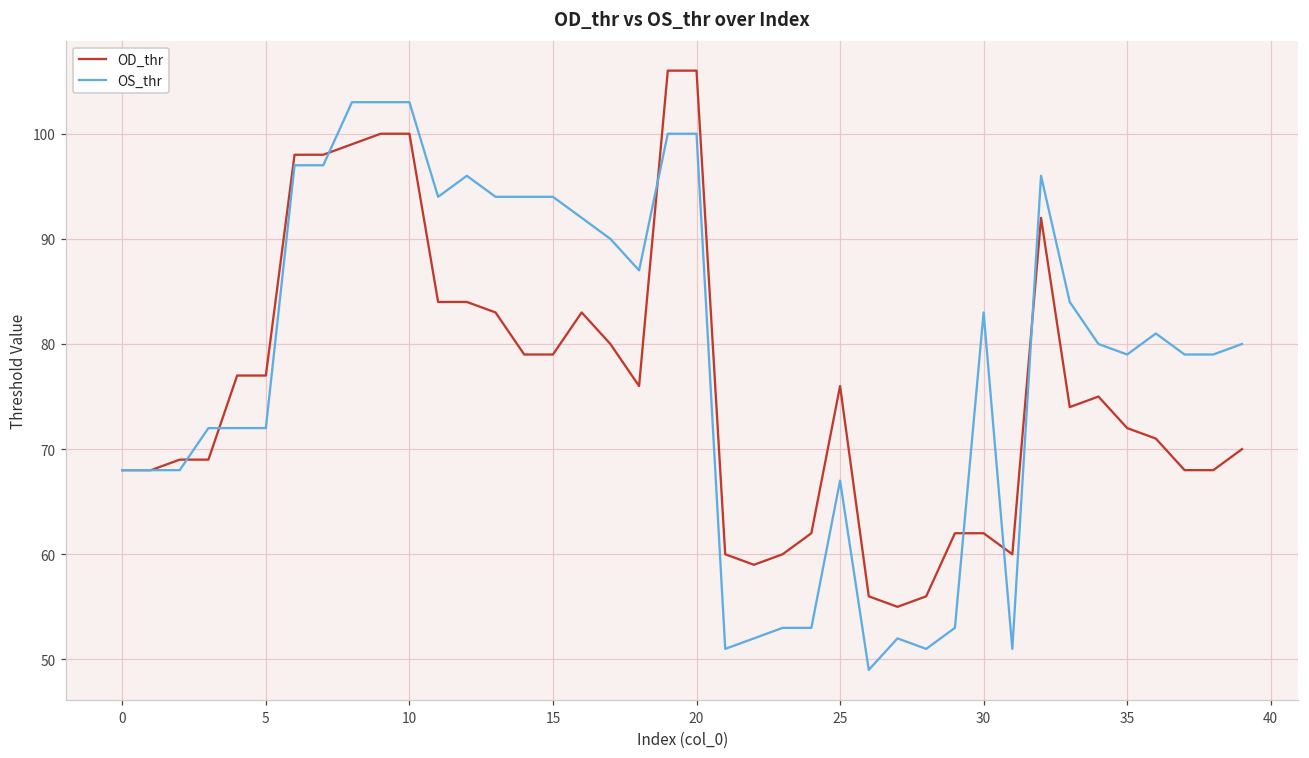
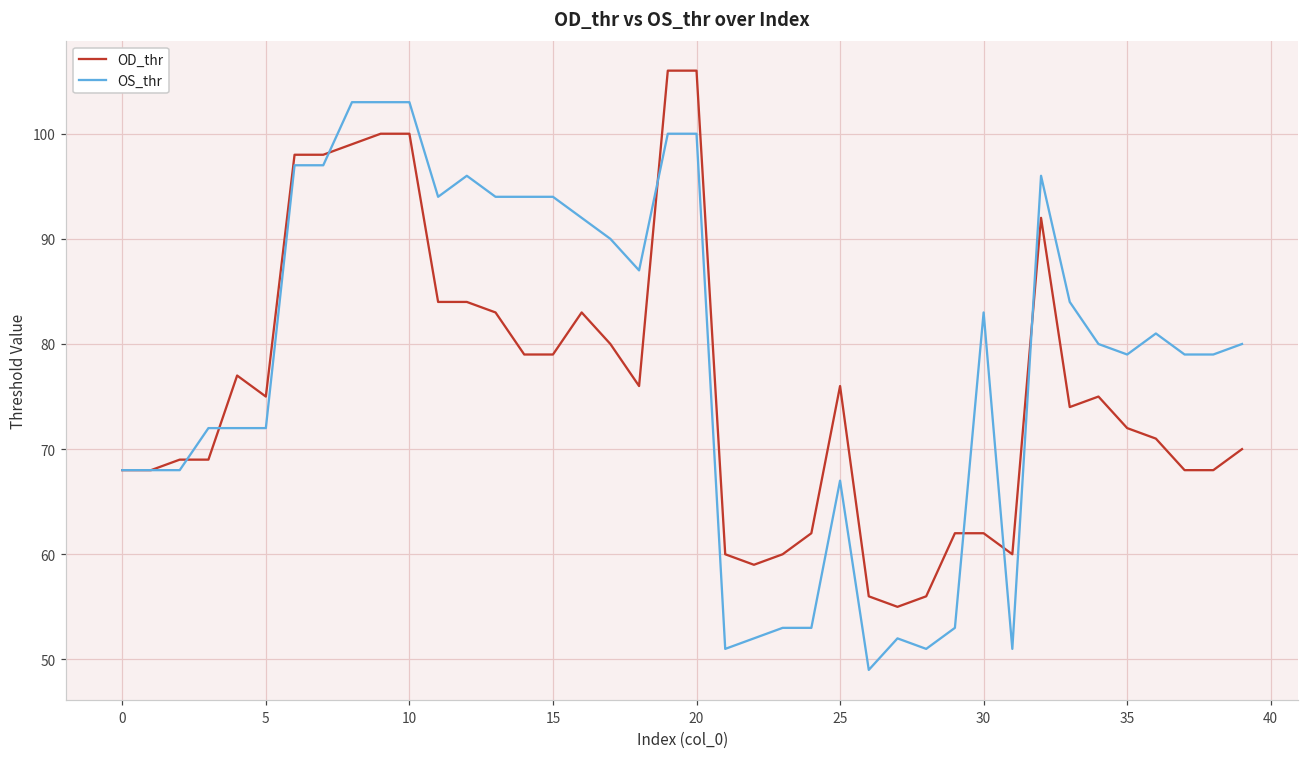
OD_thr, 5: 77 -> 75
